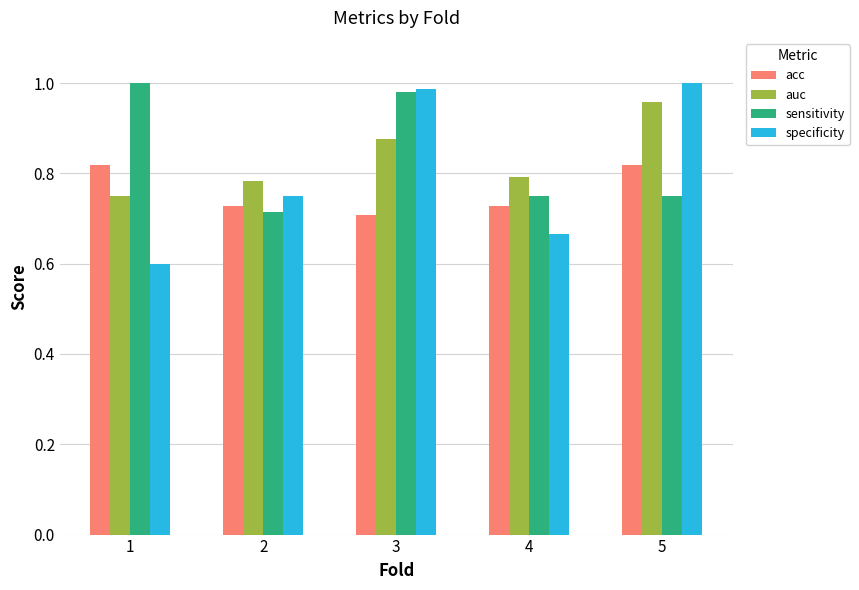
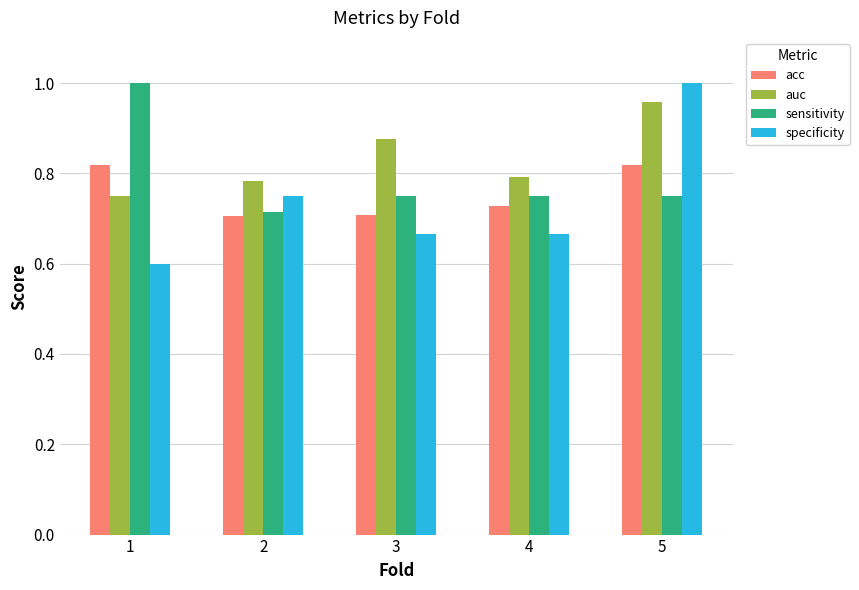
acc, 2: 0.73 -> 0.71
sensitivity, 3: 0.98 -> 0.75
specificity, 3: 0.99 -> 0.67
